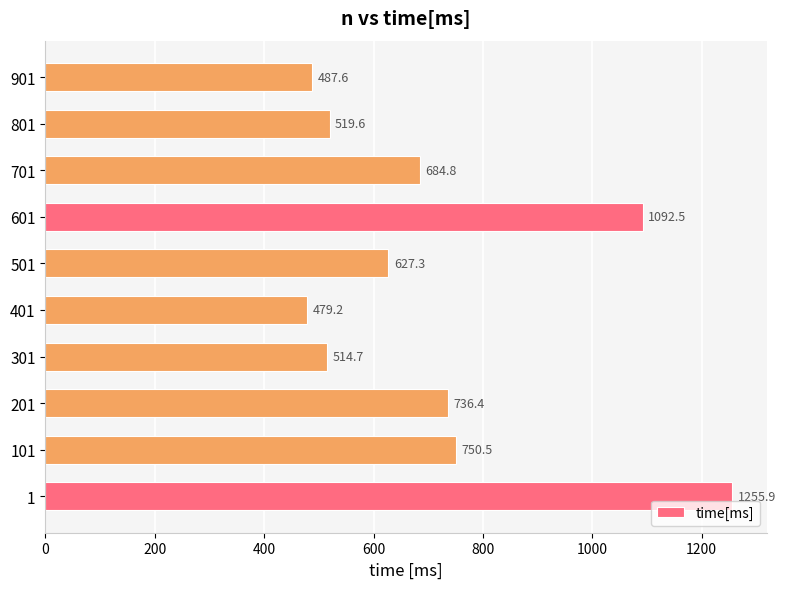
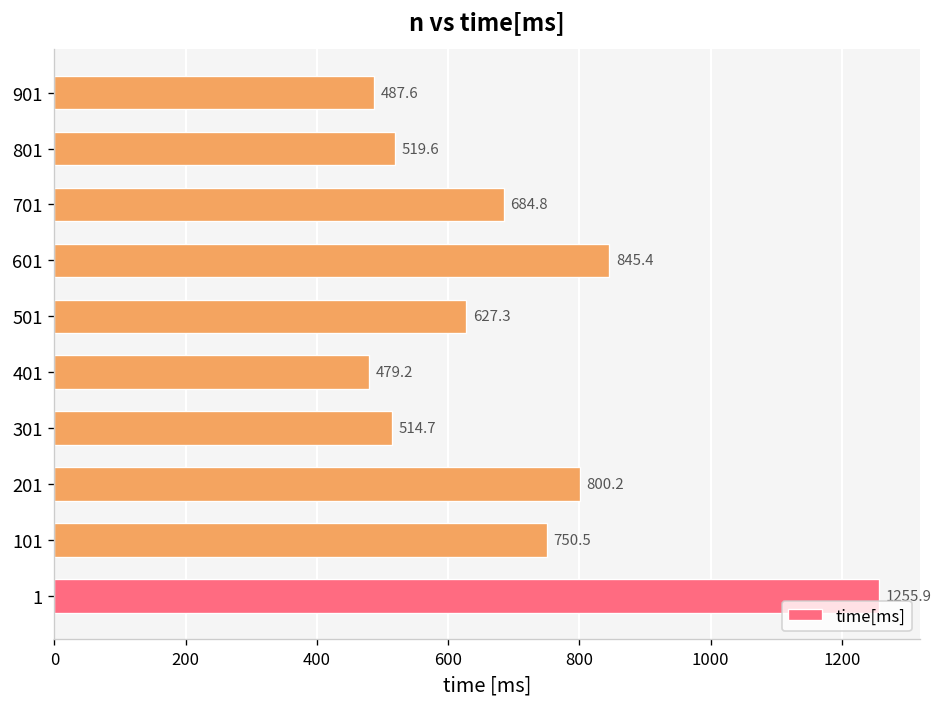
601: 1092.5 -> 845.4
201: 736.4 -> 800.2
